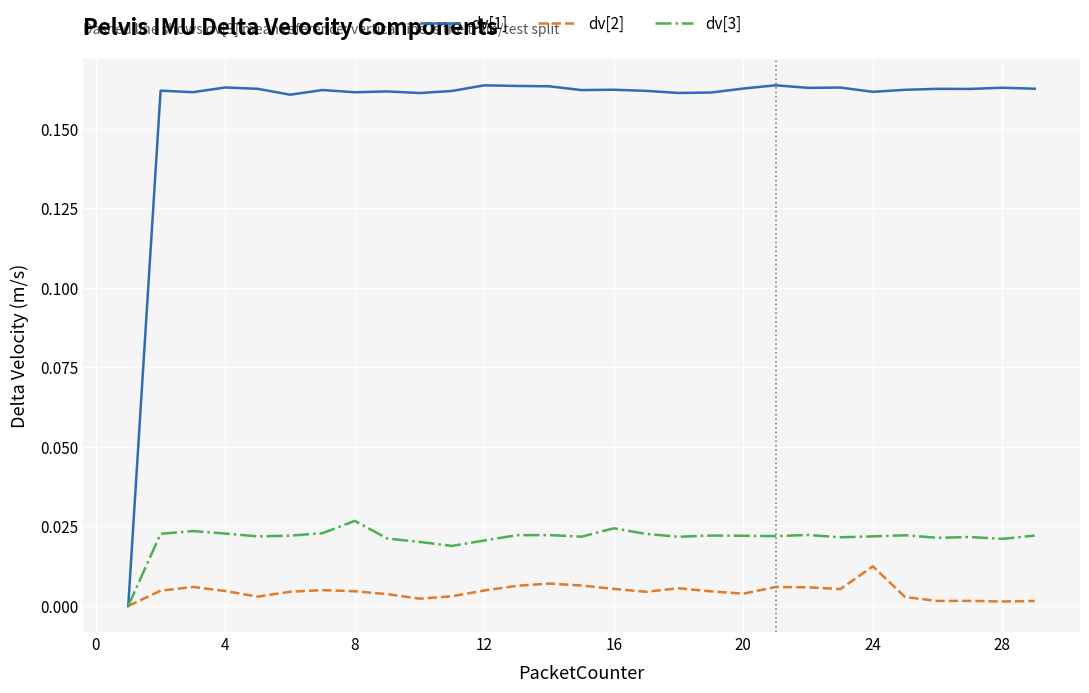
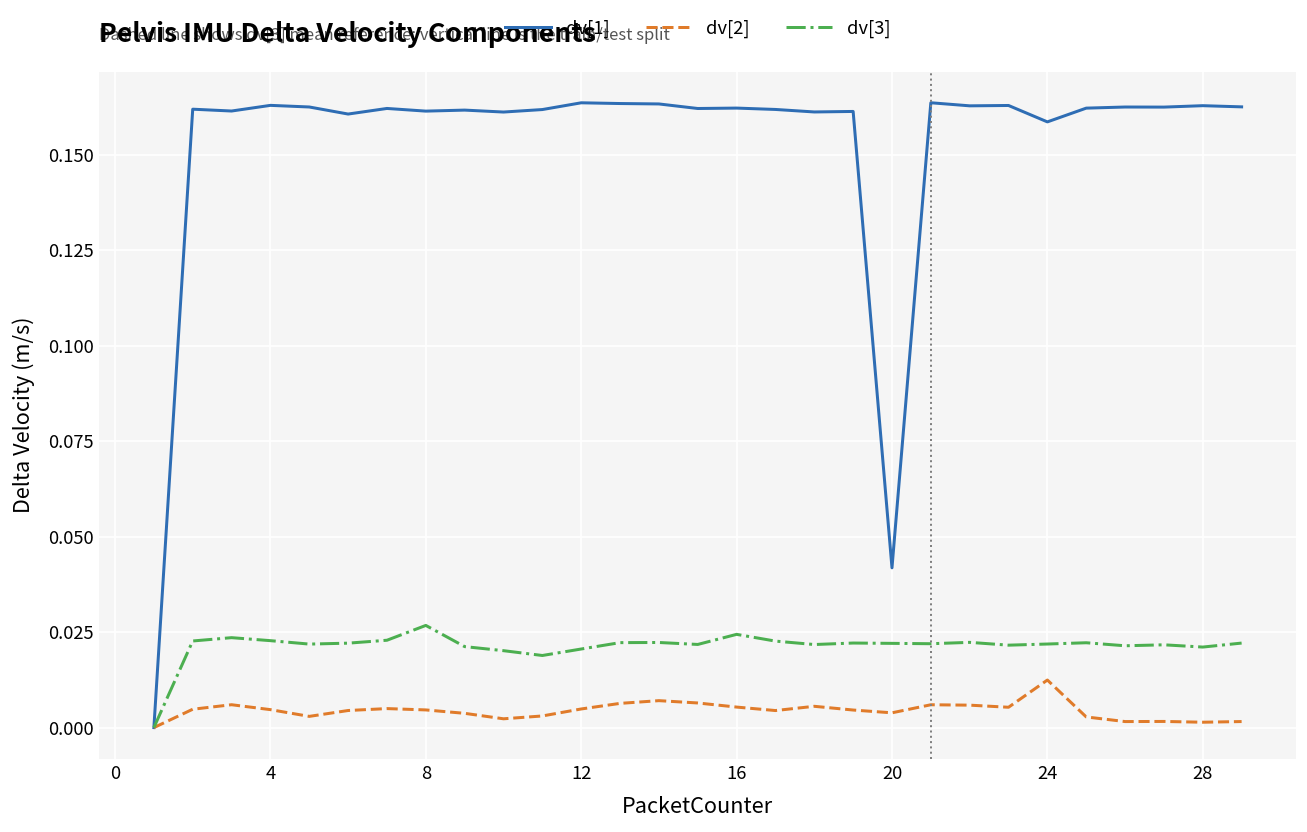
dv[1], 20: 0.163 -> 0.042
dv[1], 24: 0.162 -> 0.159
